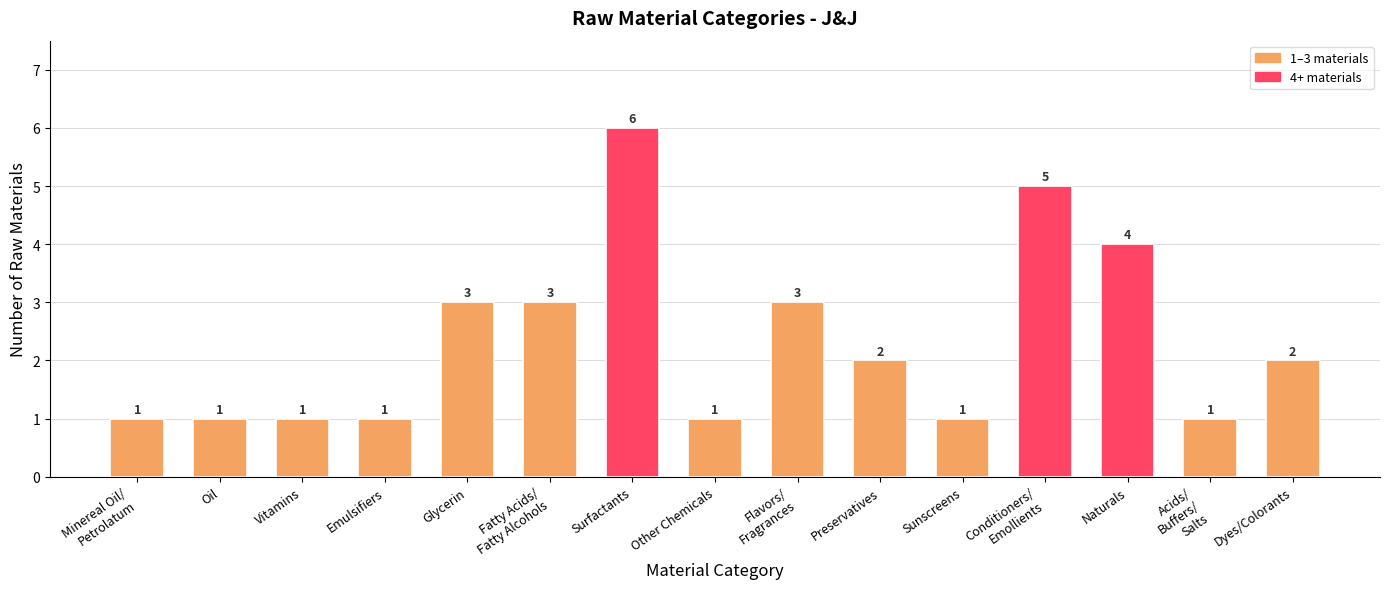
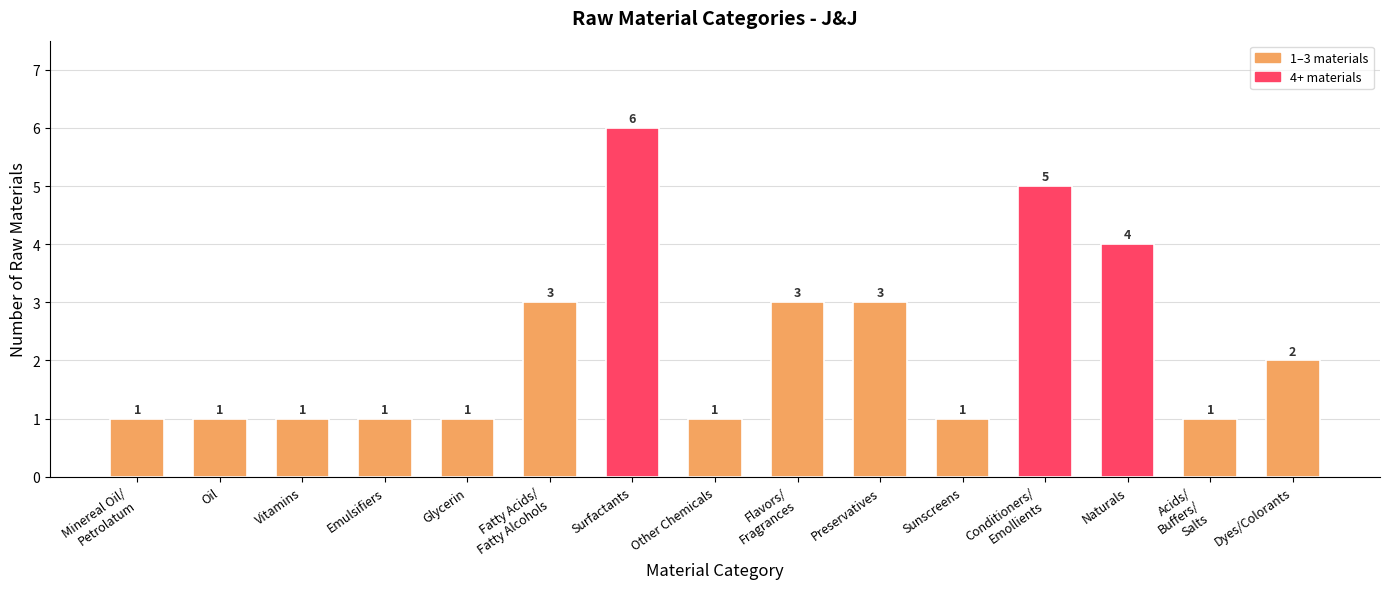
Glycerin: 3 -> 1
Preservatives: 2 -> 3
